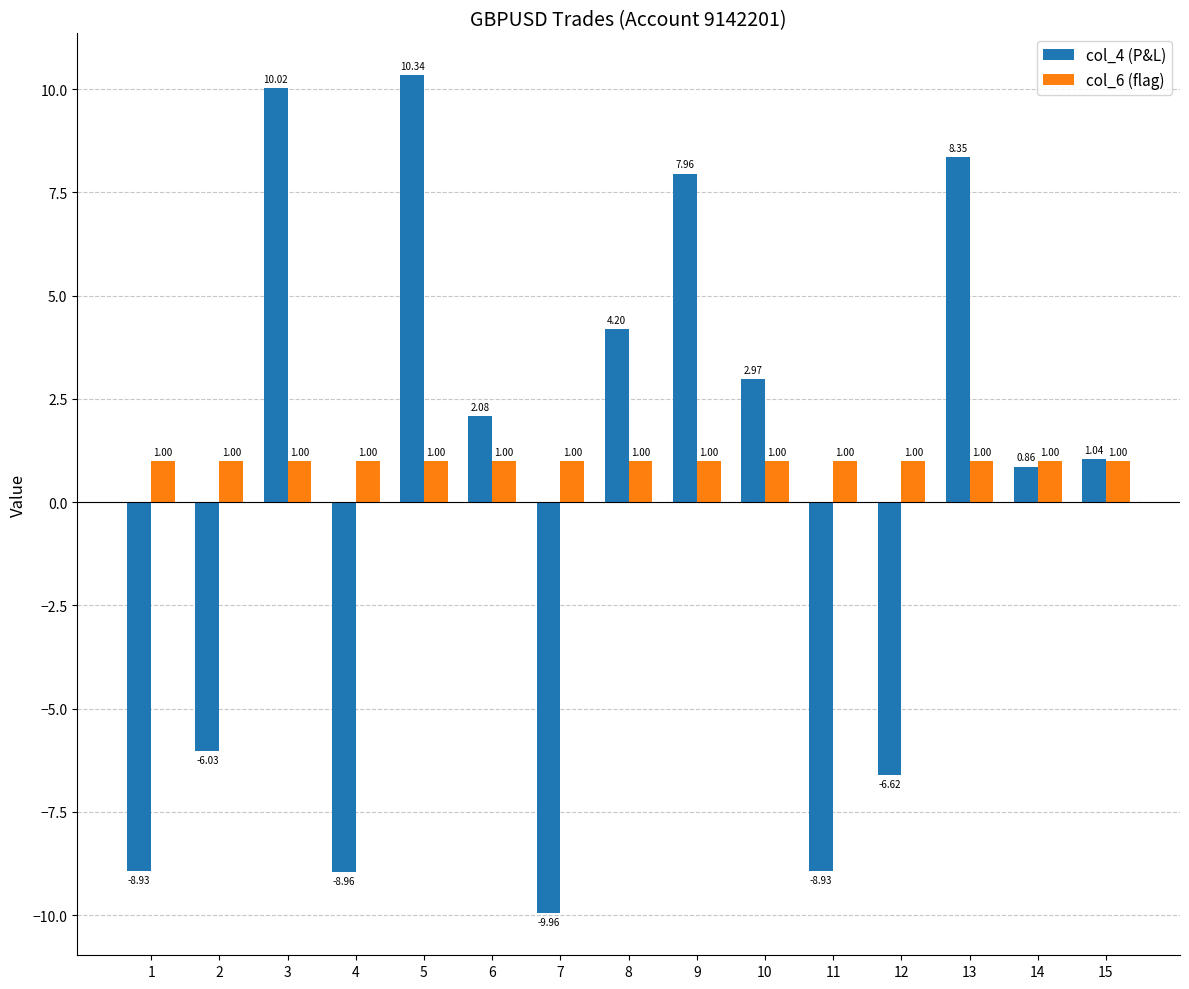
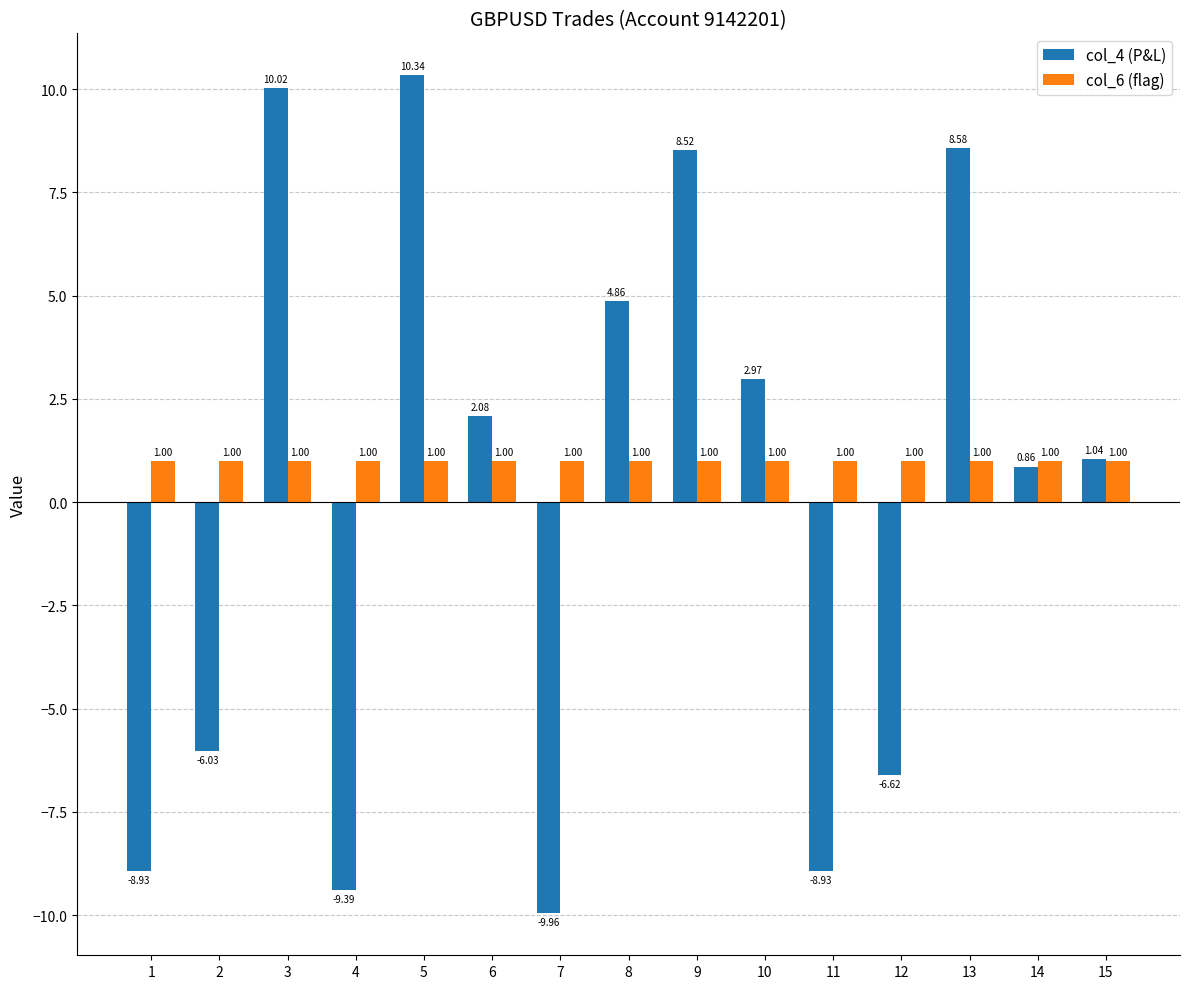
col_4 (P&L), 4: -8.96 -> -9.39
col_4 (P&L), 8: 4.20 -> 4.86
col_4 (P&L), 9: 7.96 -> 8.52
col_4 (P&L), 13: 8.35 -> 8.58
